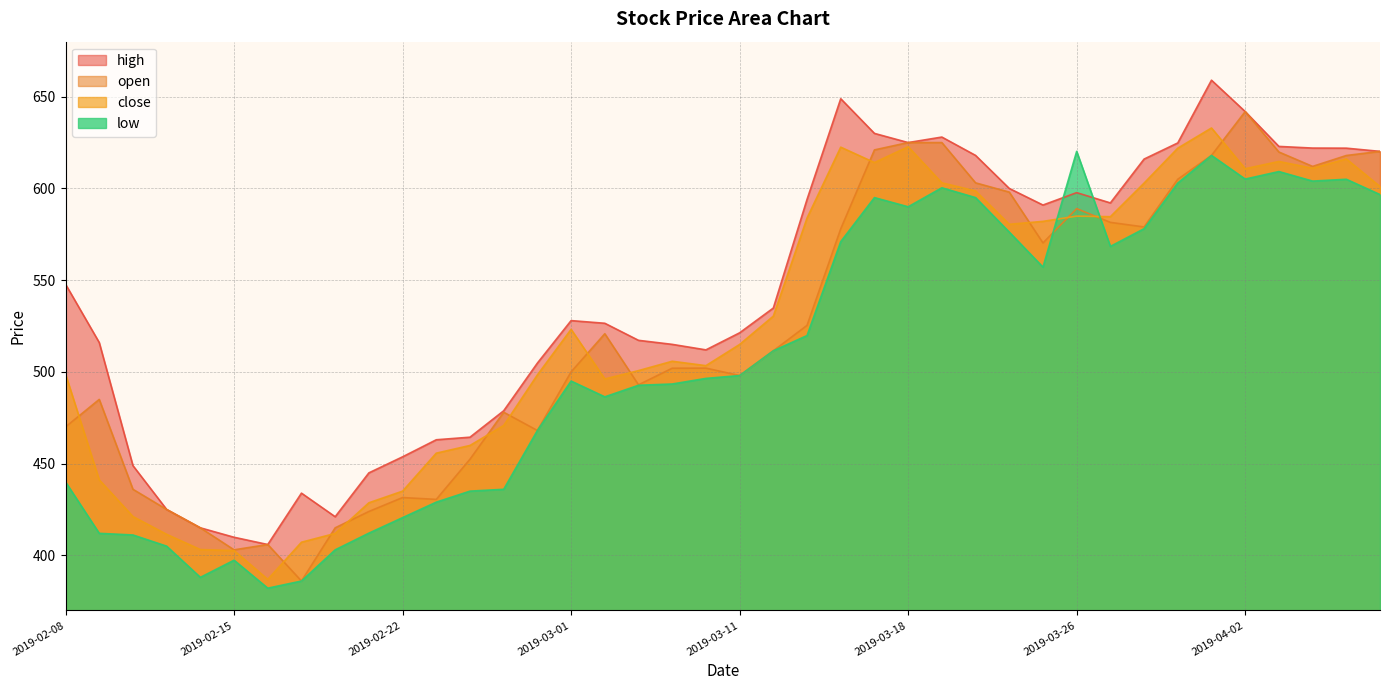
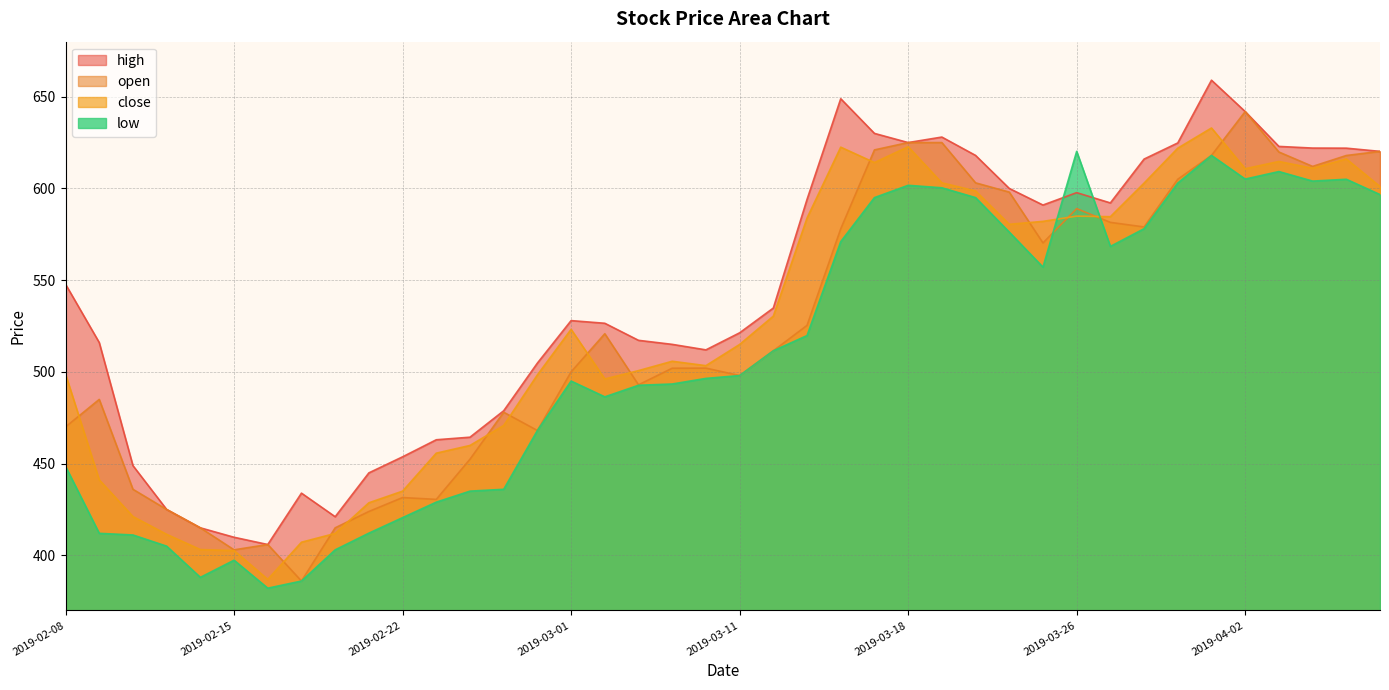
low, 2019-02-08: 440 -> 449
low, 2019-03-18: 590 -> 602
